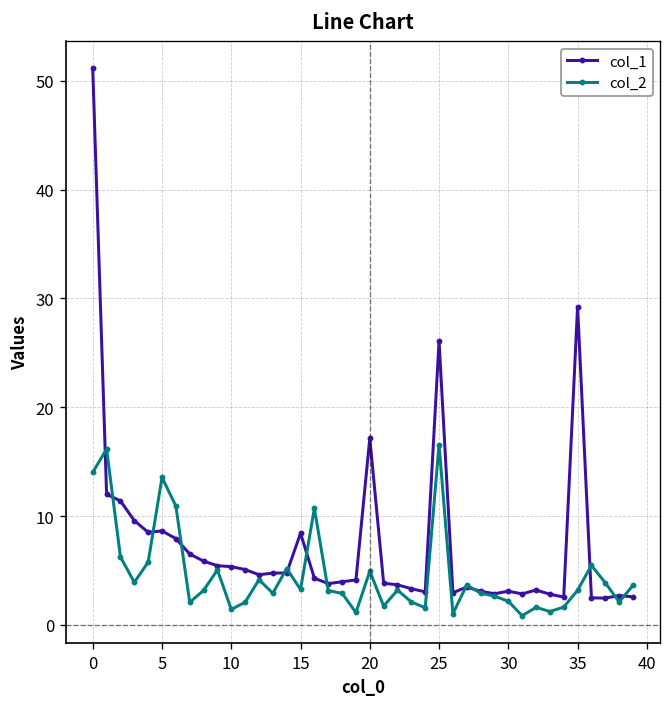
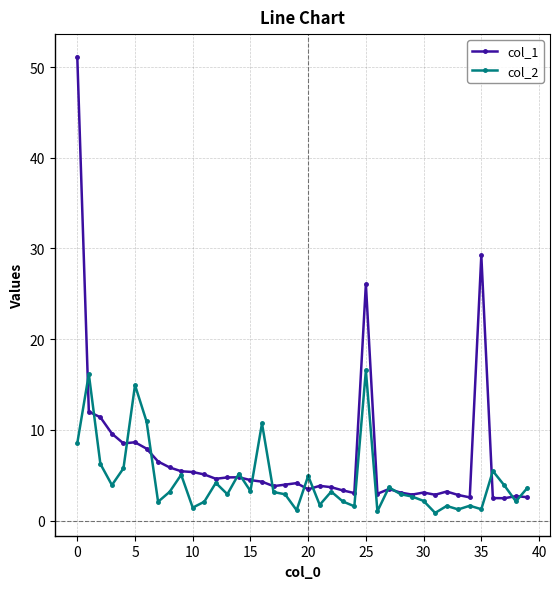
col_2, 0: 14 -> 9
col_2, 5: 14 -> 15
col_1, 15: 8 -> 4
col_1, 20: 17 -> 3
col_2, 35: 3 -> 1
